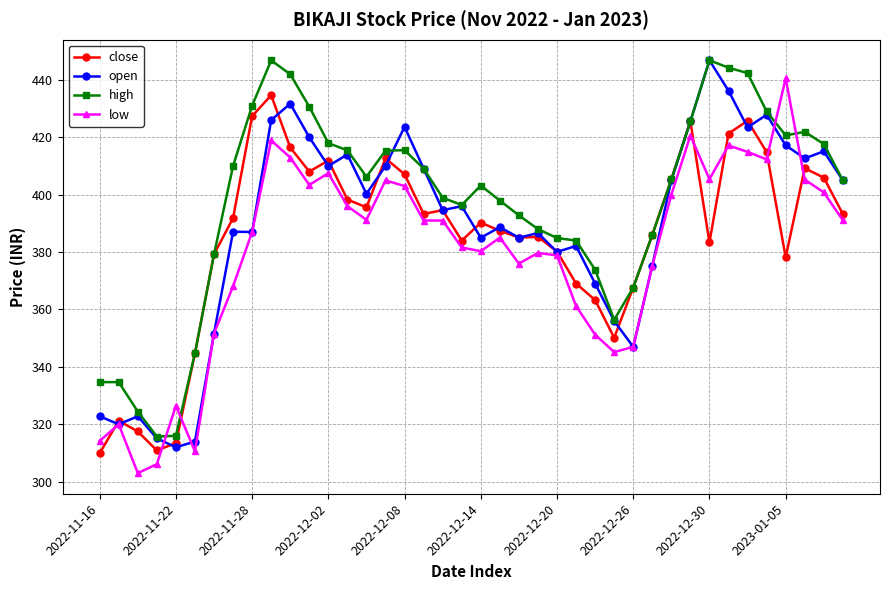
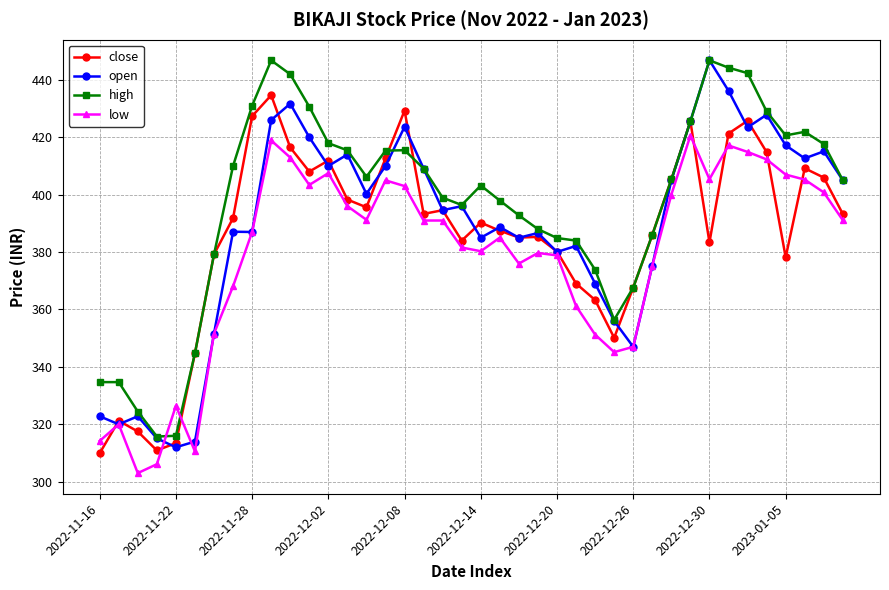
close, 2022-12-08: 407 -> 429
low, 2023-01-05: 441 -> 407
